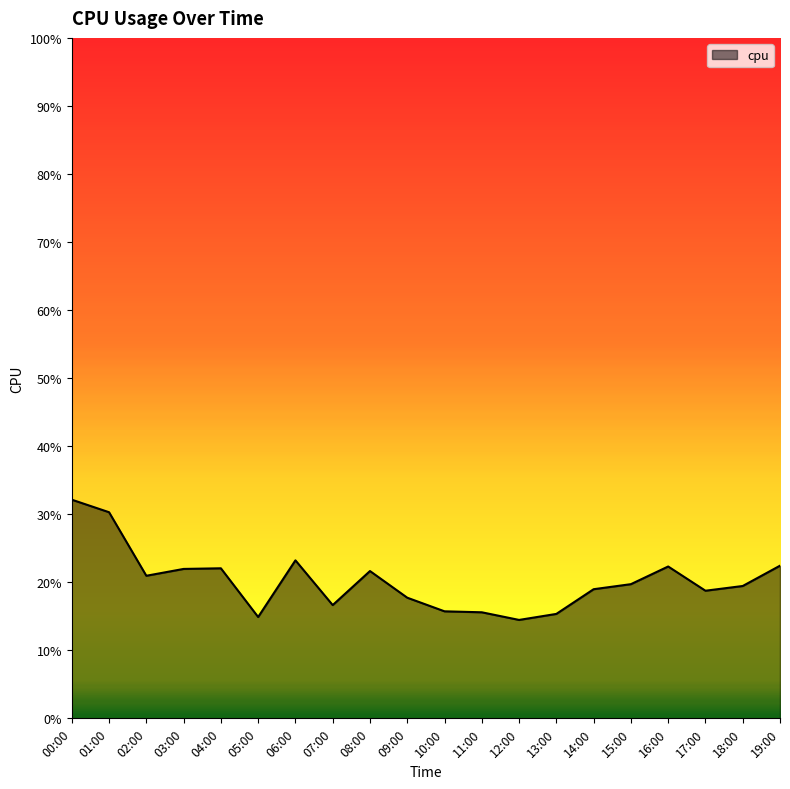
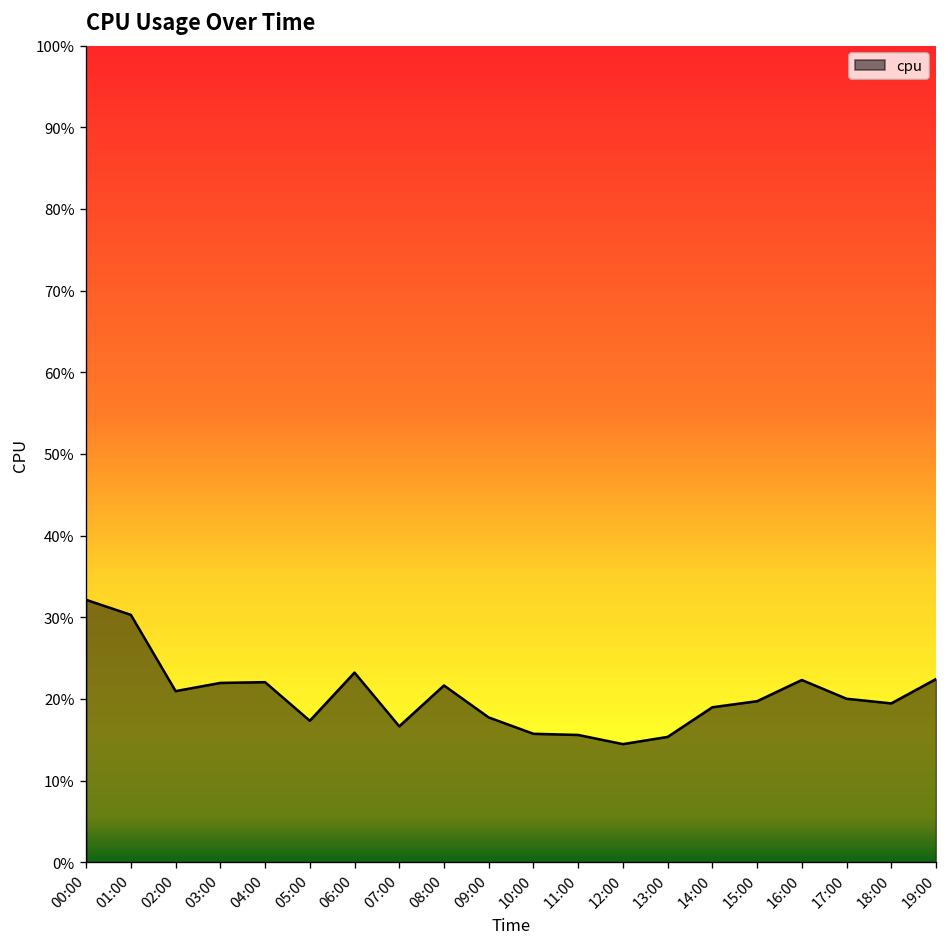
05:00: 15% -> 17%
17:00: 19% -> 20%
